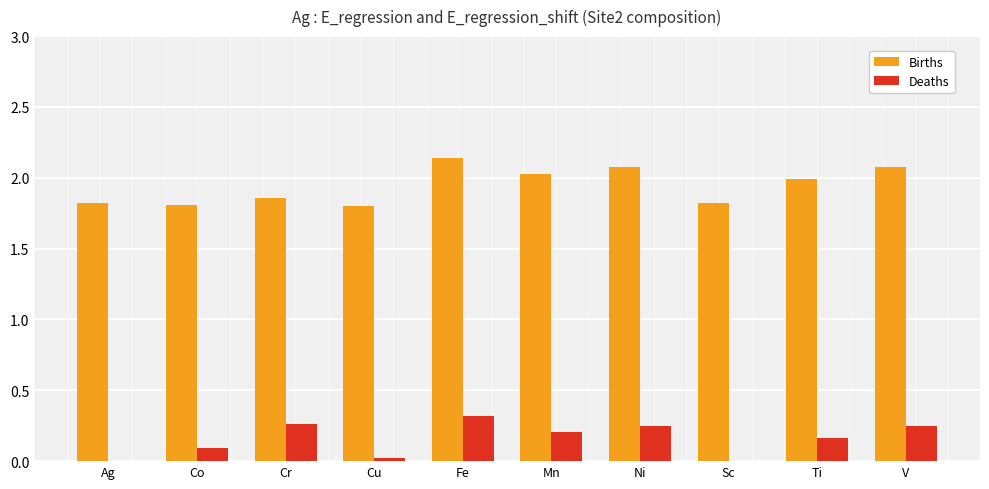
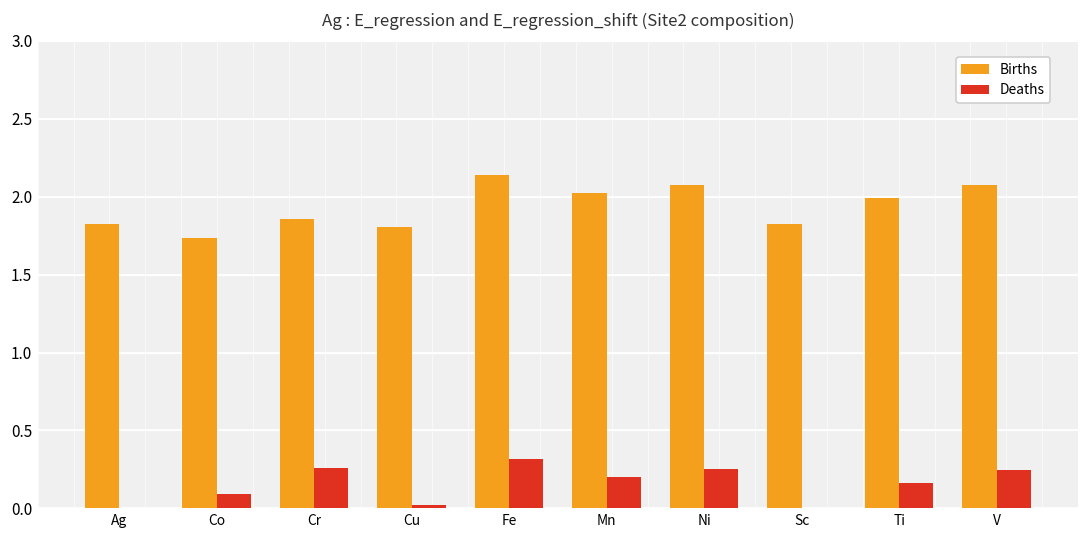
Births, Co: 1.81 -> 1.73
